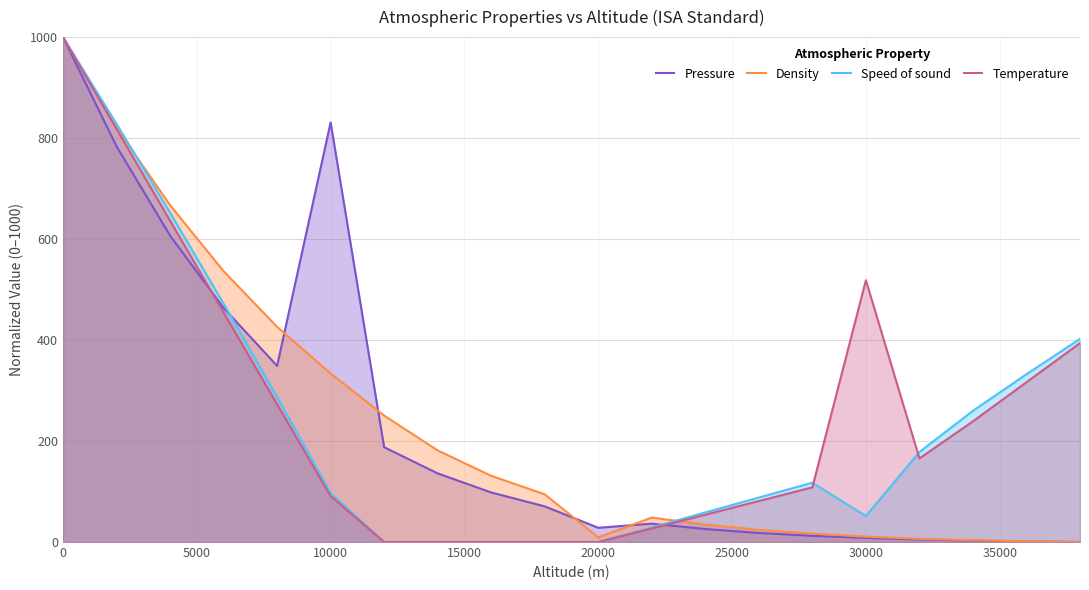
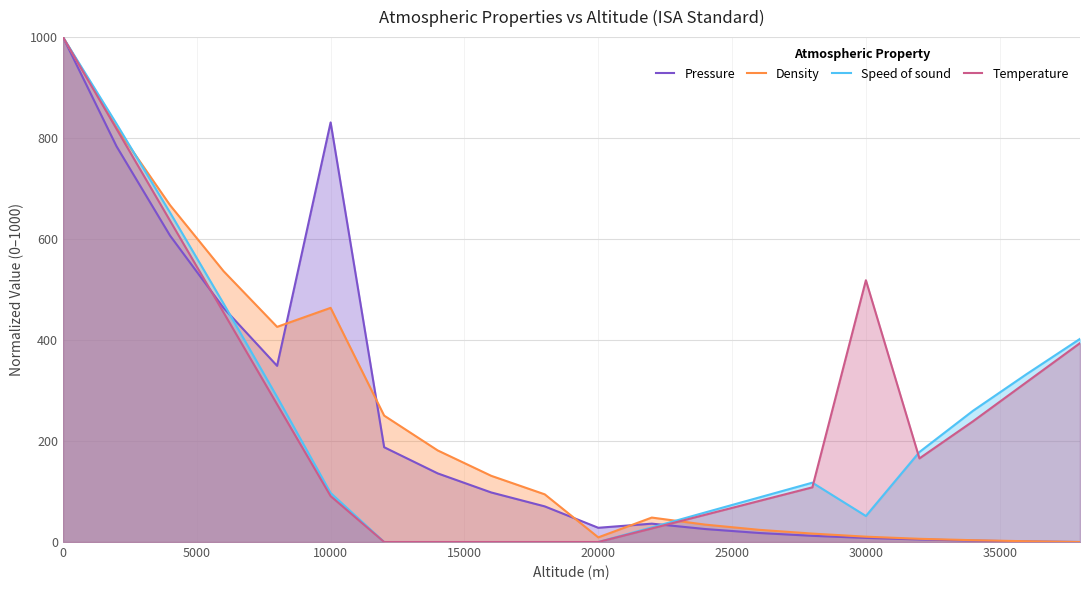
Density, 10000: 330 -> 460
